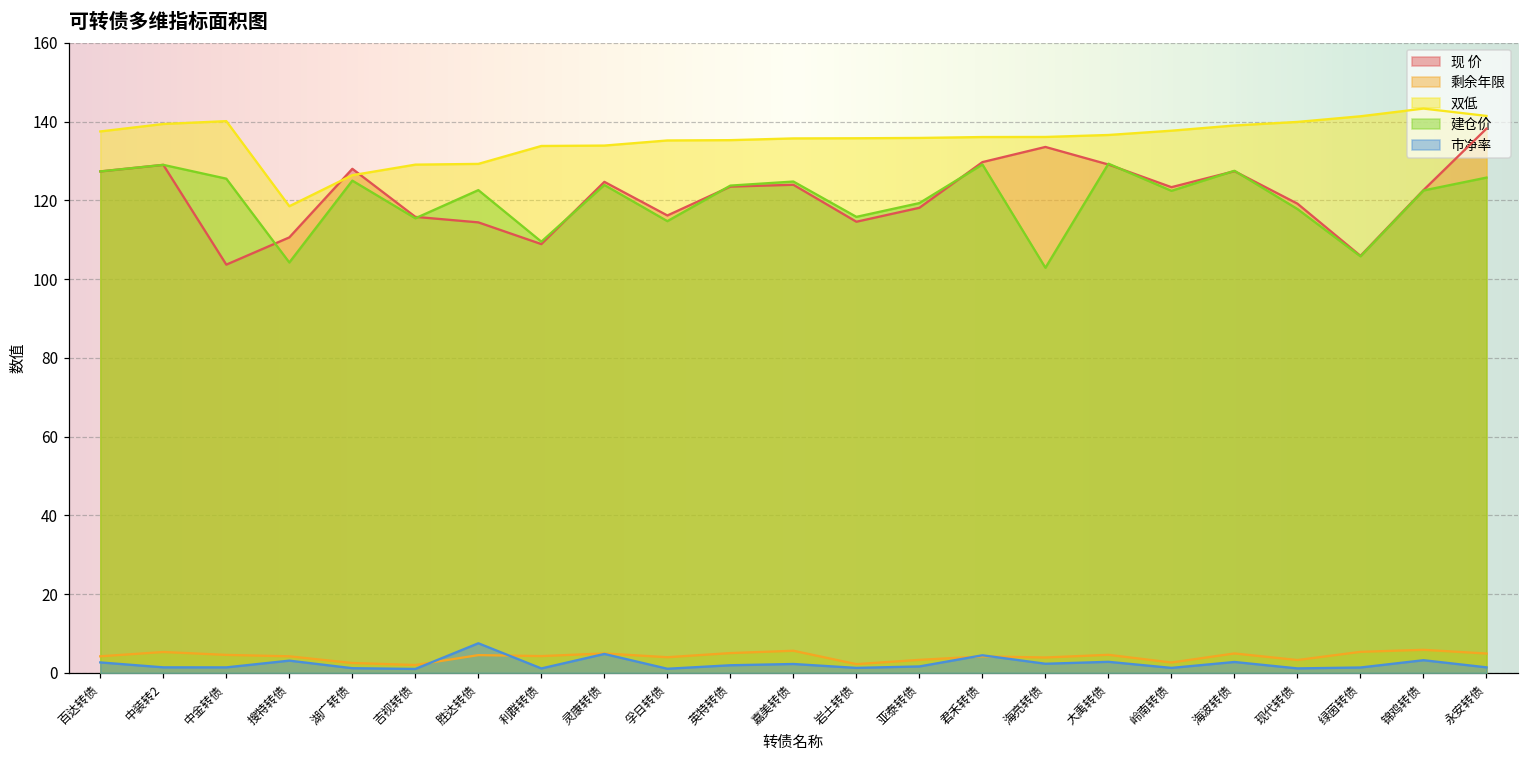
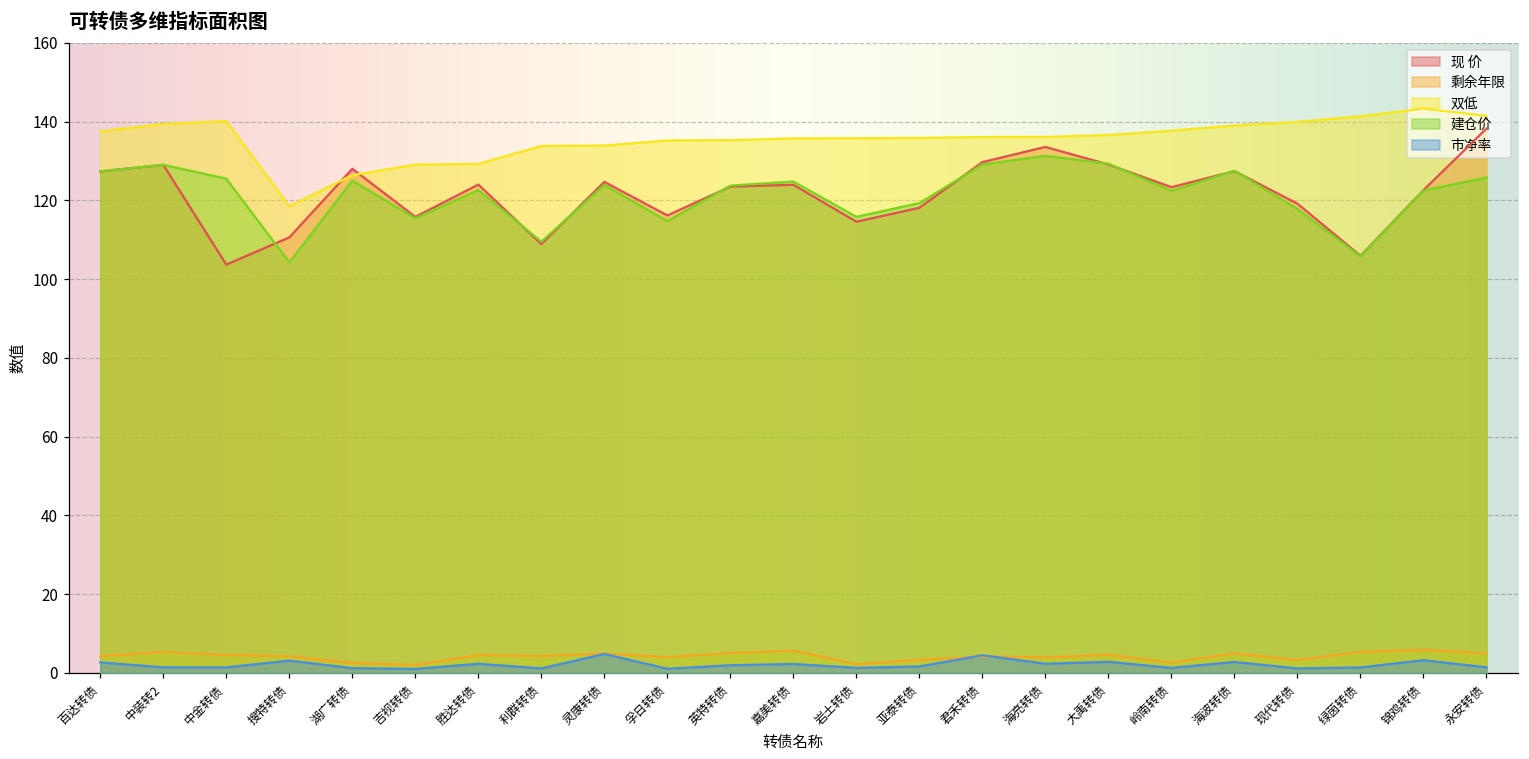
现 价, 胜达转债: 114 -> 124
市净率, 胜达转债: 8 -> 2
建仓价, 海亮转债: 103 -> 131
